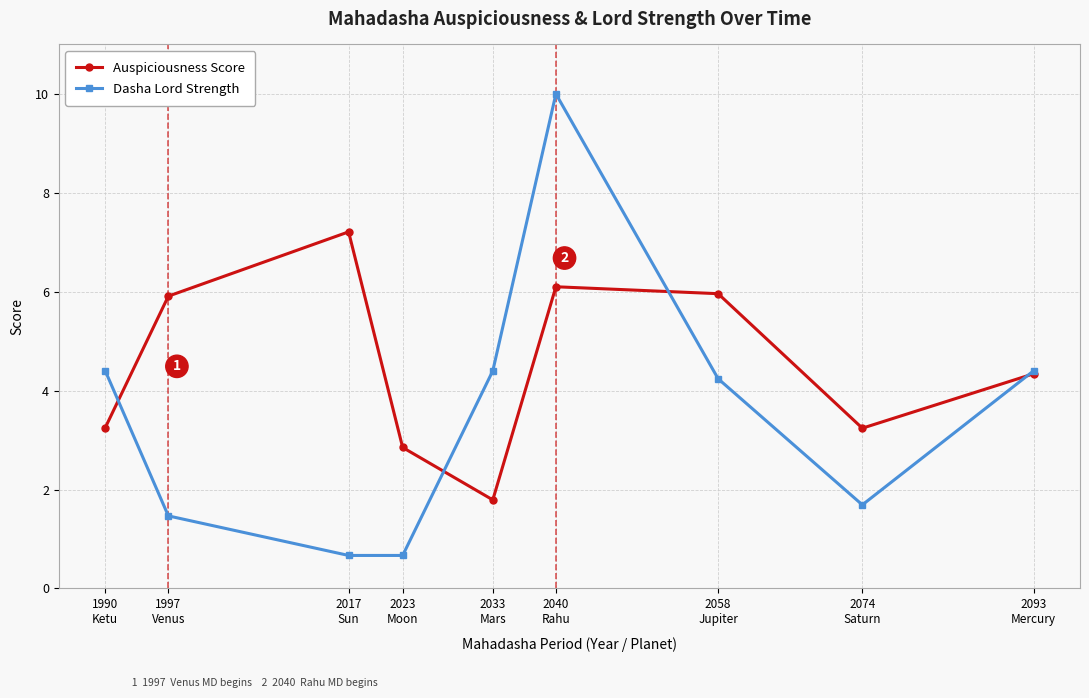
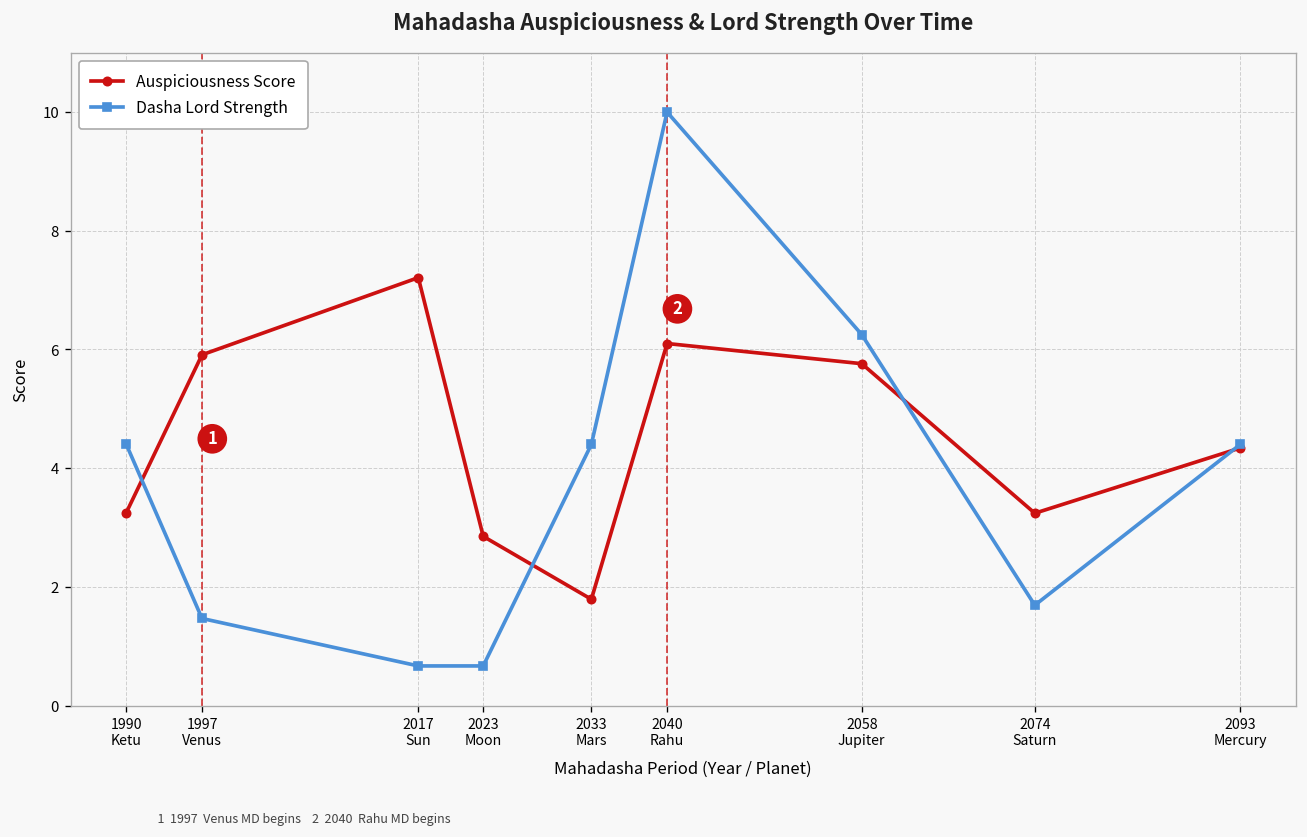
Auspiciousness Score, 2058 Jupiter: 6.0 -> 5.8
Dasha Lord Strength, 2058 Jupiter: 4.2 -> 6.3
